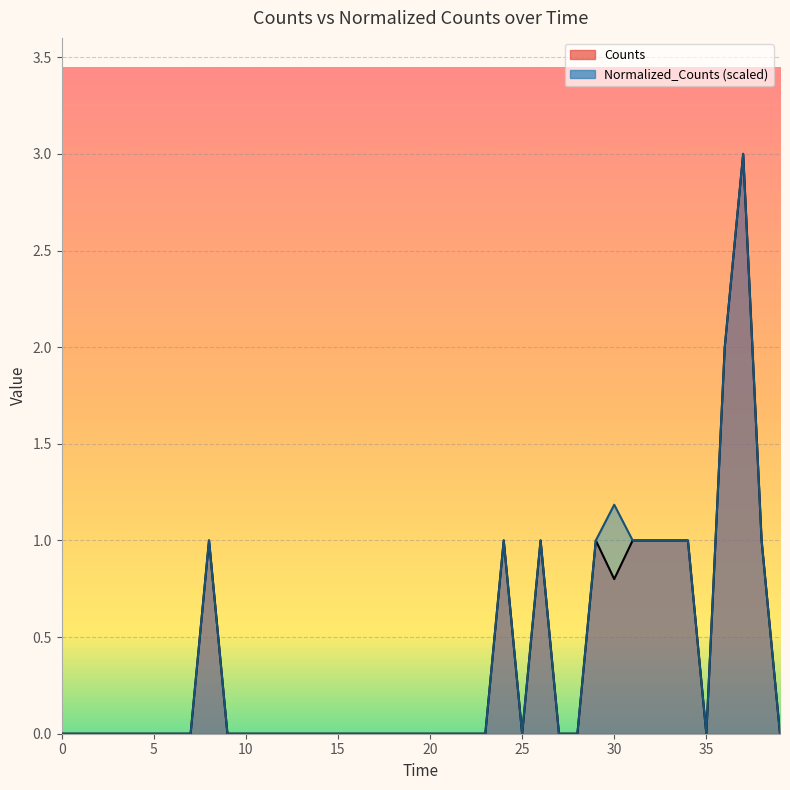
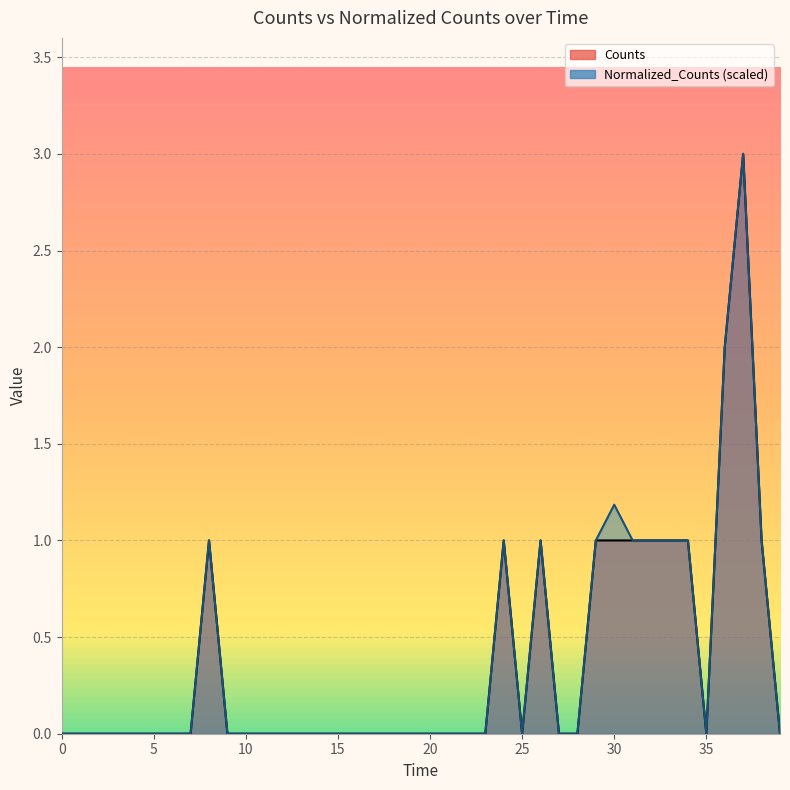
Counts, 30: 0.8 -> 1.0
